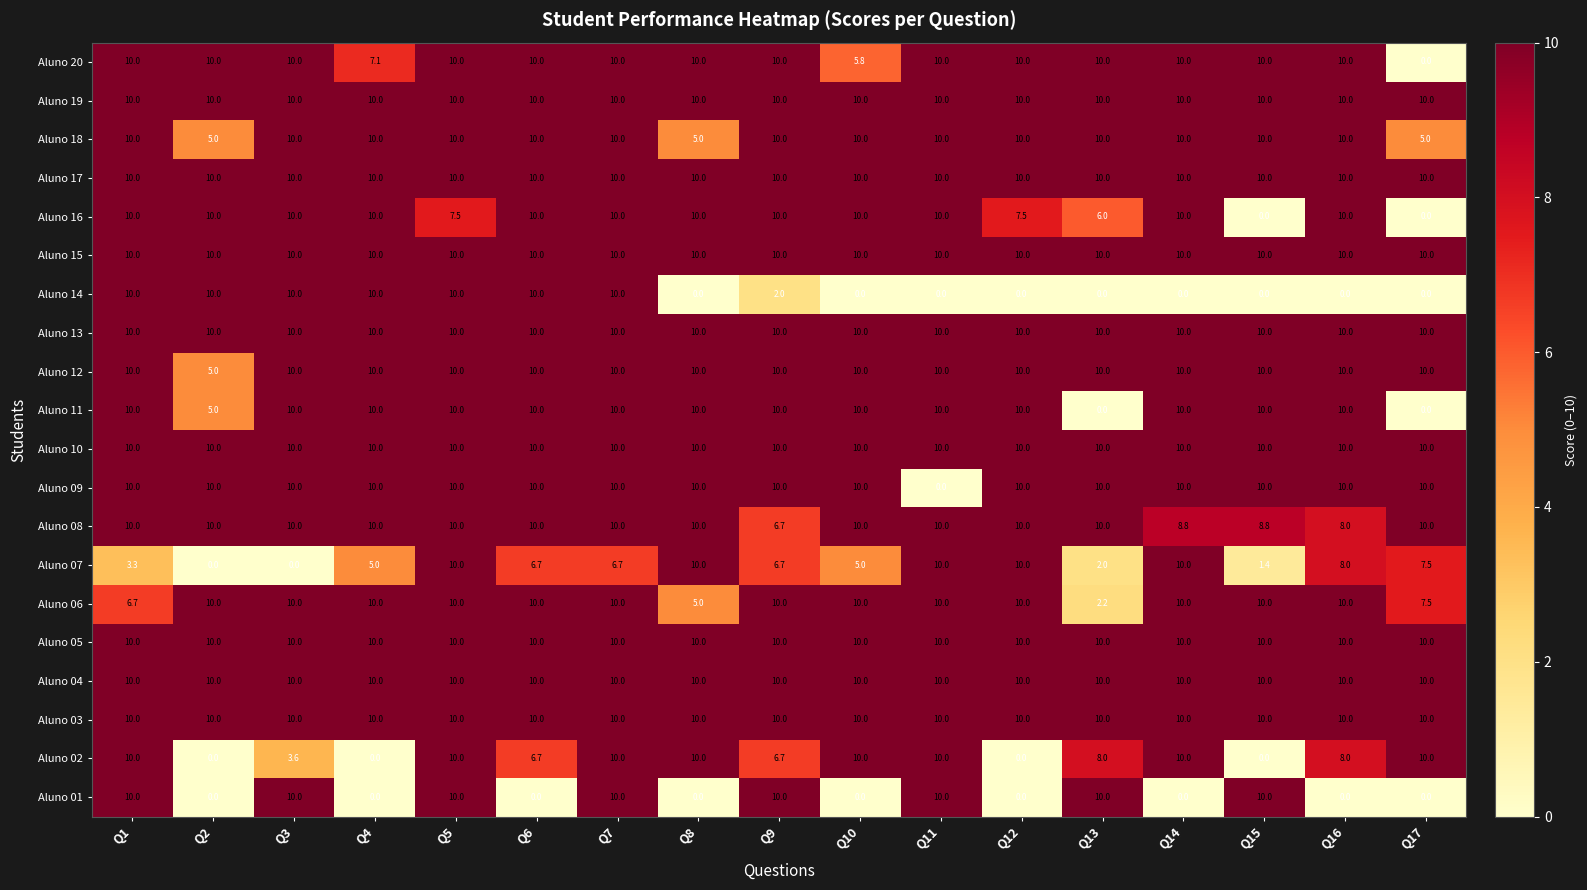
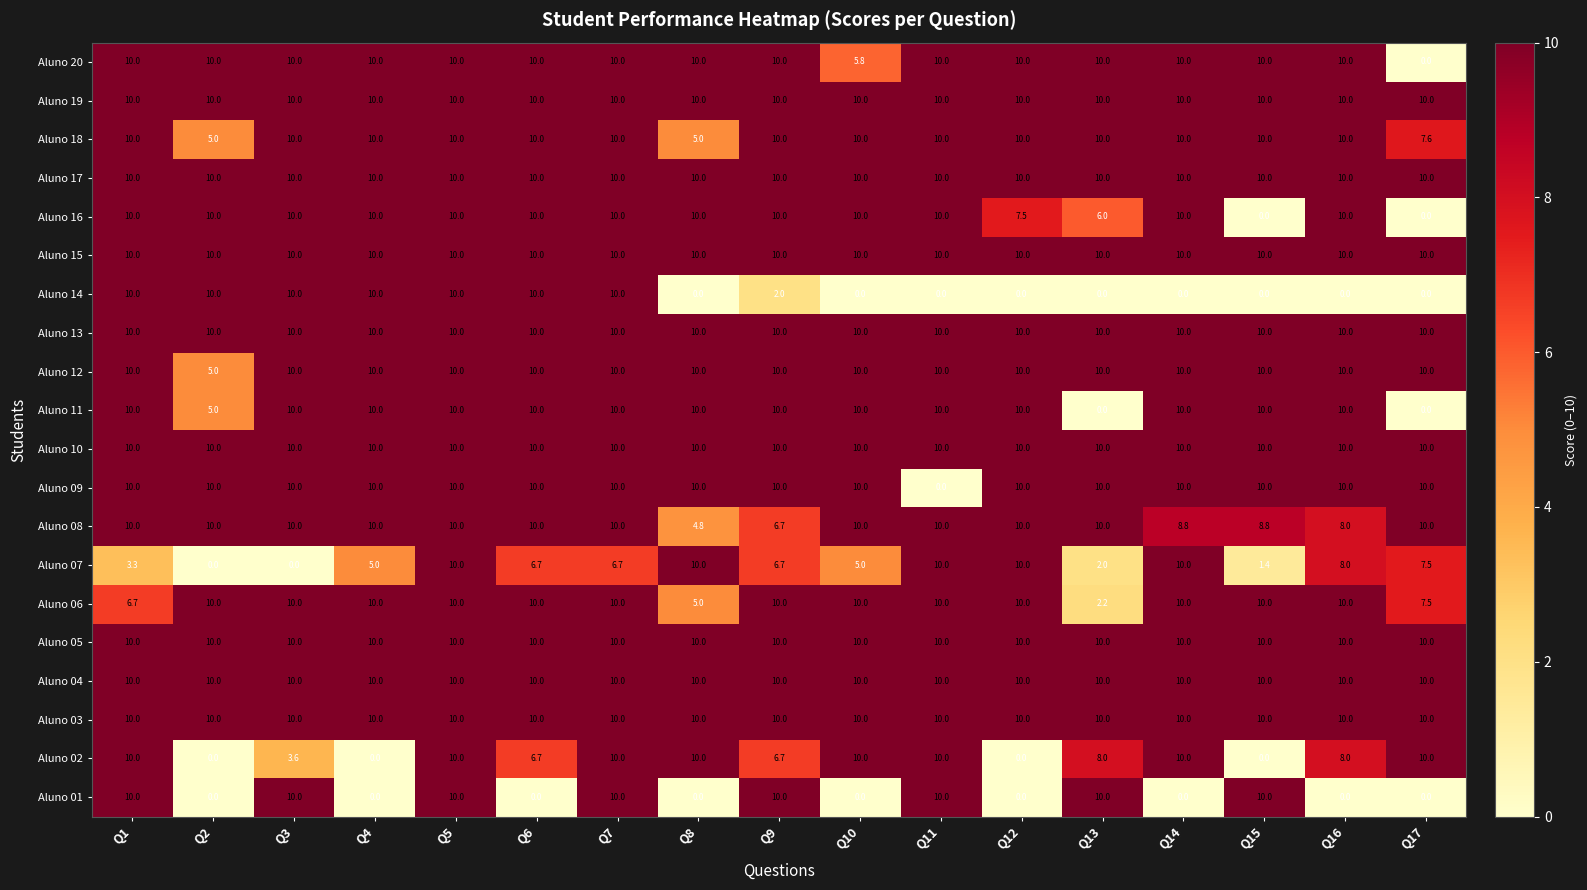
Aluno 20, Q4: 7.1 -> 10.0
Aluno 18, Q17: 5.0 -> 7.6
Aluno 16, Q5: 7.5 -> 10.0
Aluno 08, Q8: 10.0 -> 4.8
